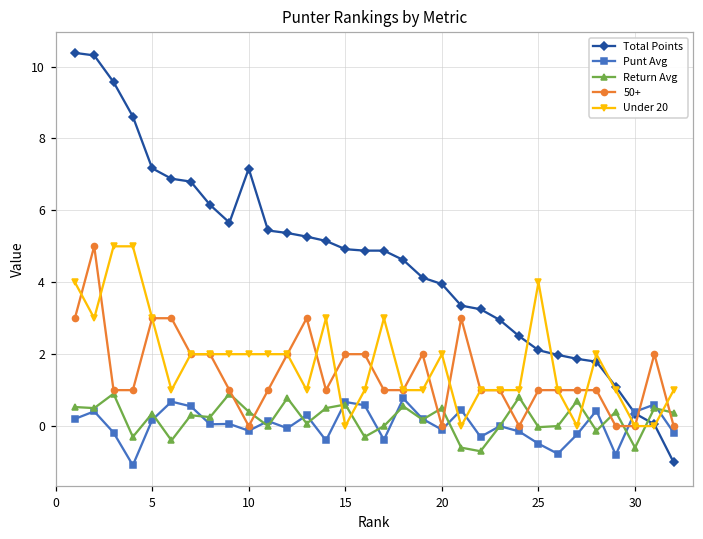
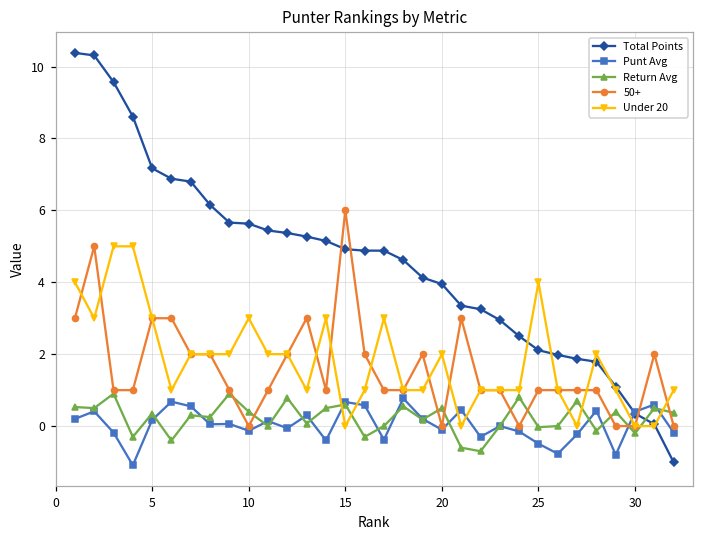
Total Points, 10: 7.2 -> 5.6
Under 20, 10: 2 -> 3
50+, 15: 2 -> 6
Return Avg, 30: -0.6 -> -0.2
